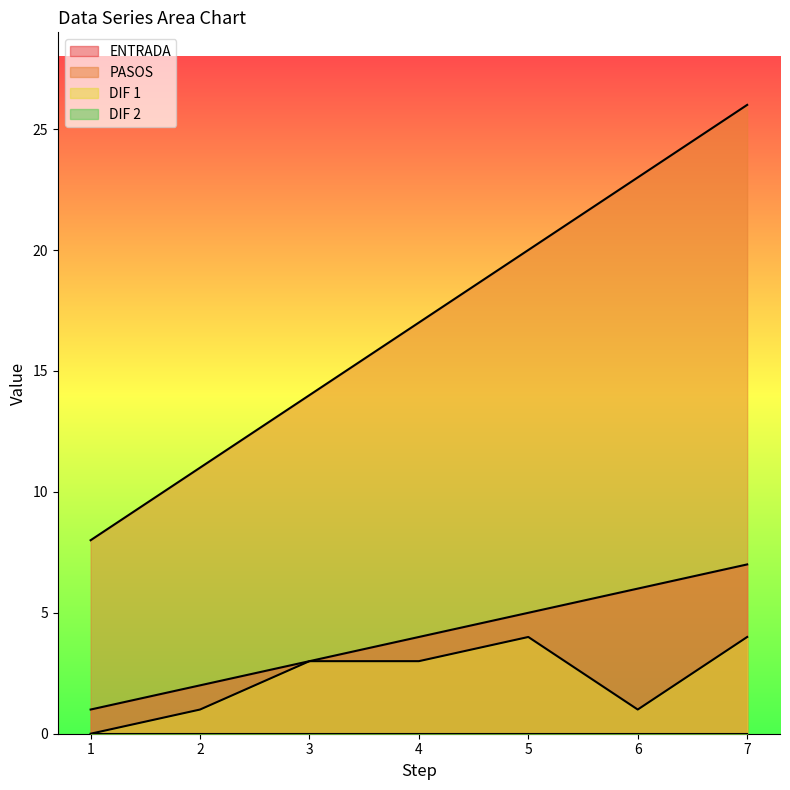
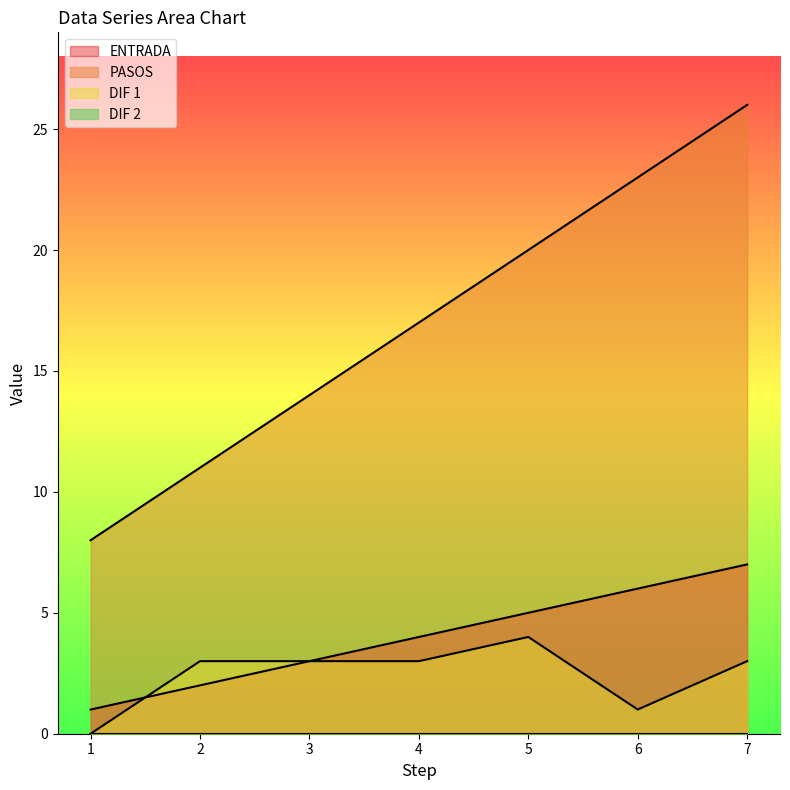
DIF 1, 2: 1 -> 3
DIF 1, 7: 4 -> 3
